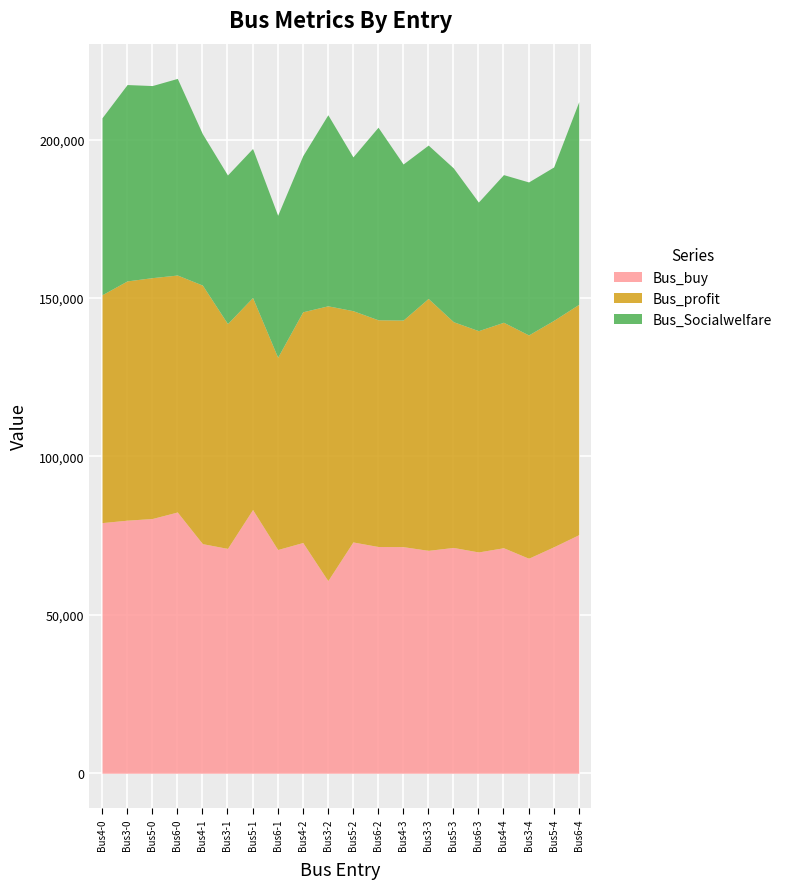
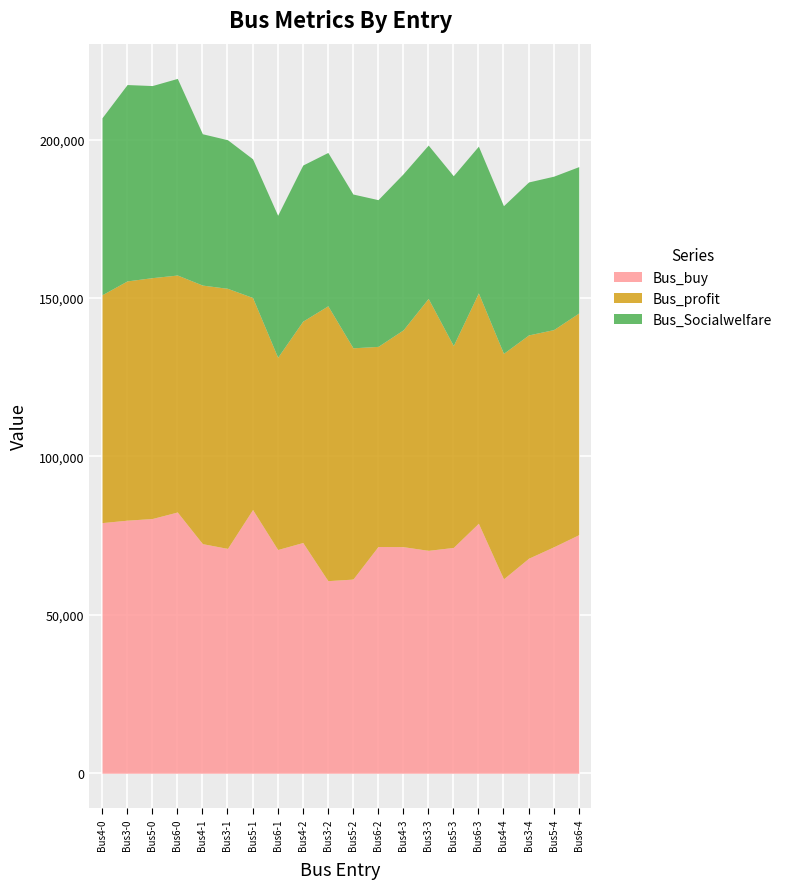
Bus_profit, Bus3-1: 71,000 -> 82,000
Bus_Socialwelfare, Bus5-1: 47,000 -> 44,000
Bus_profit, Bus4-2: 73,000 -> 70,000
Bus_Socialwelfare, Bus3-2: 60,000 -> 48,000
Bus_buy, Bus5-2: 73,000 -> 61,000
Bus_profit, Bus6-2: 72,000 -> 63,000
Bus_Socialwelfare, Bus6-2: 61,000 -> 46,000
Bus_profit, Bus4-3: 72,000 -> 68,000
Bus_profit, Bus5-3: 71,000 -> 64,000
Bus_Socialwelfare, Bus5-3: 49,000 -> 54,000
Bus_buy, Bus6-3: 70,000 -> 79,000
Bus_profit, Bus6-3: 70,000 -> 73,000
Bus_Socialwelfare, Bus6-3: 41,000 -> 46,000
Bus_buy, Bus4-4: 71,000 -> 61,000
Bus_profit, Bus5-4: 71,000 -> 69,000
Bus_profit, Bus6-4: 73,000 -> 70,000
Bus_Socialwelfare, Bus6-4: 64,000 -> 46,000
